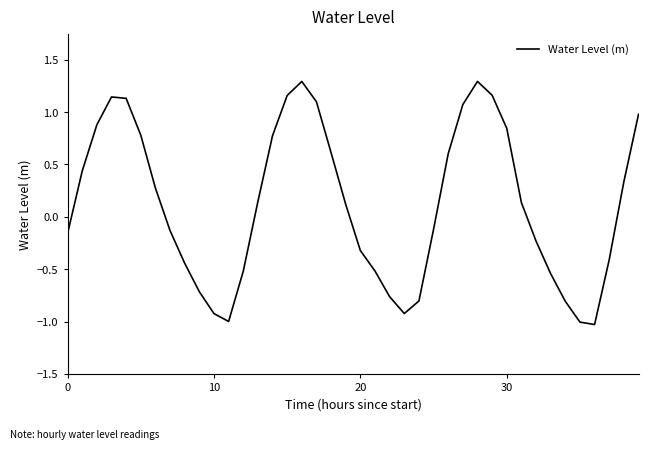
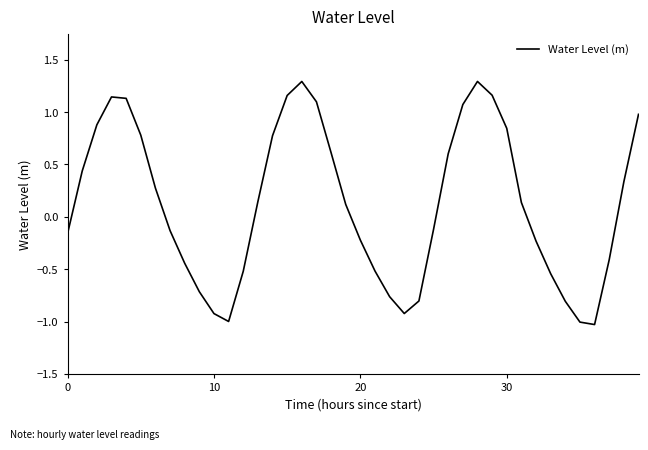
20: -0.32 -> -0.22
